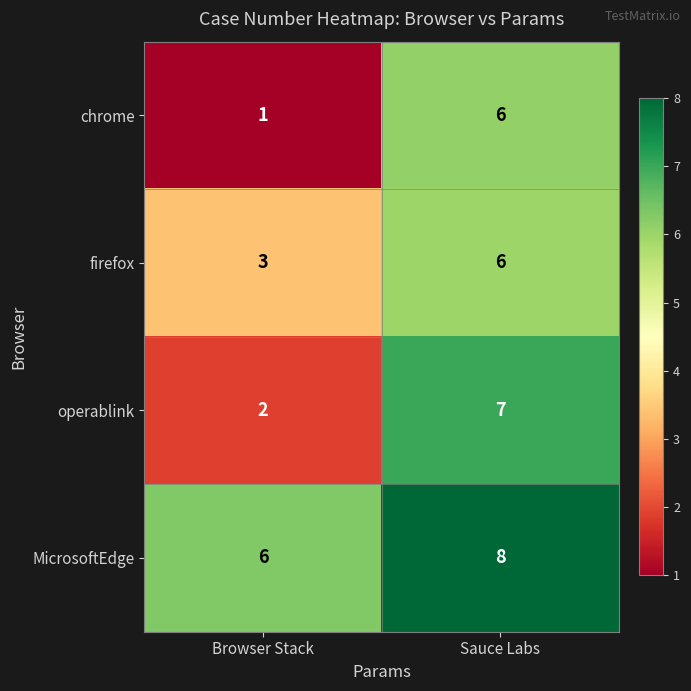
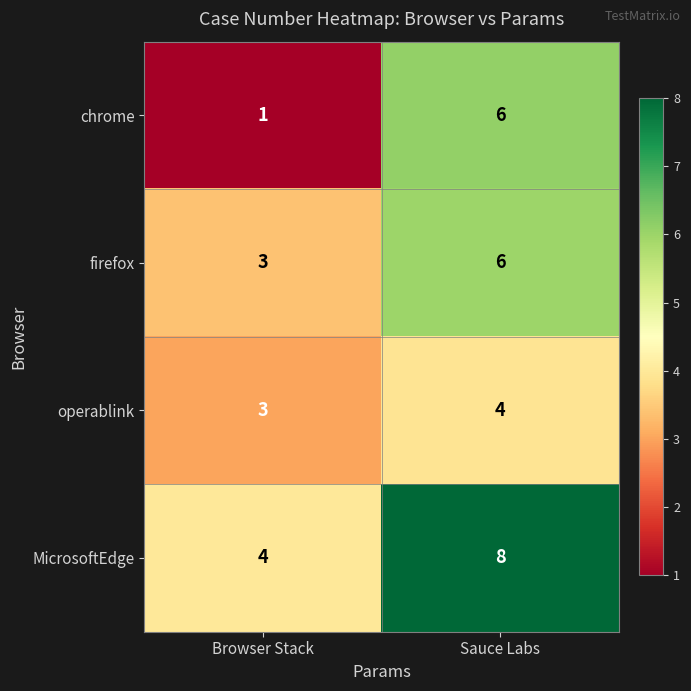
operablink, Browser Stack: 2 -> 3
operablink, Sauce Labs: 7 -> 4
MicrosoftEdge, Browser Stack: 6 -> 4
